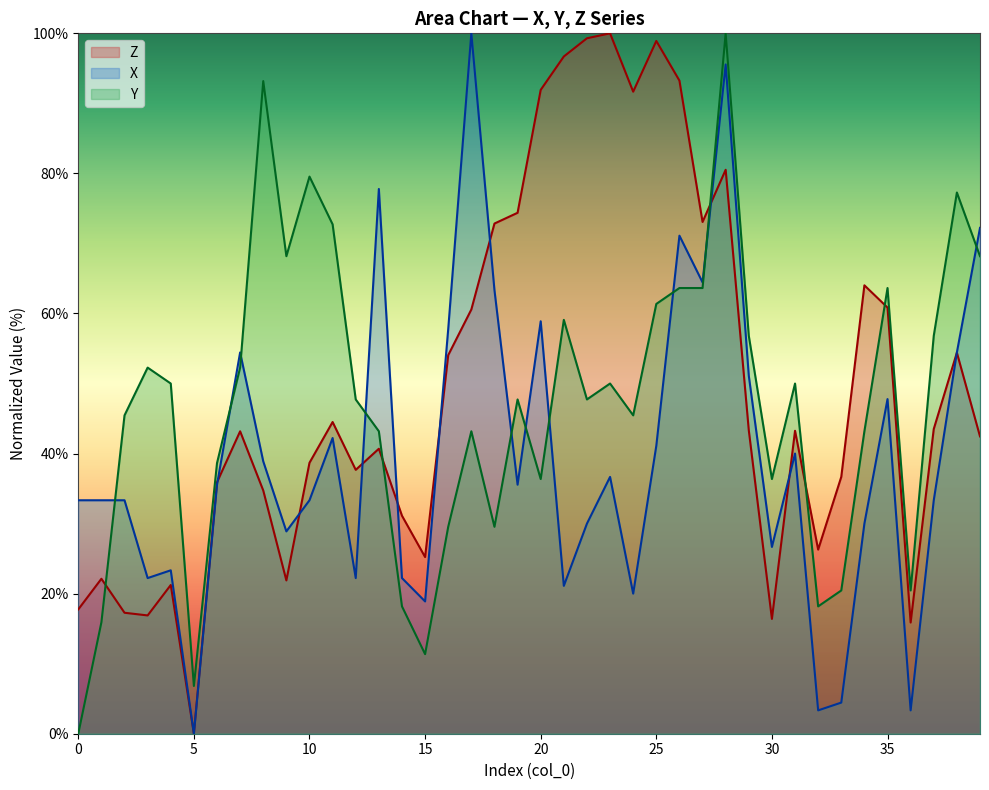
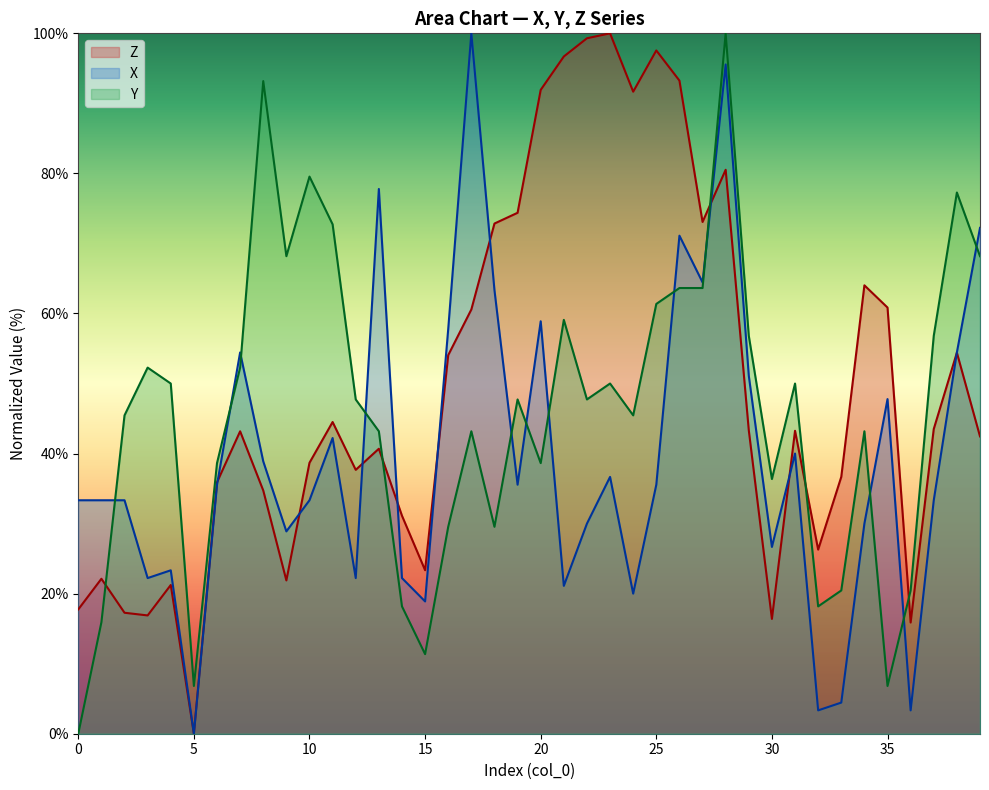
Z, 15: 25% -> 23%
Y, 20: 36% -> 39%
Z, 25: 99% -> 98%
X, 25: 41% -> 36%
Y, 35: 64% -> 7%
